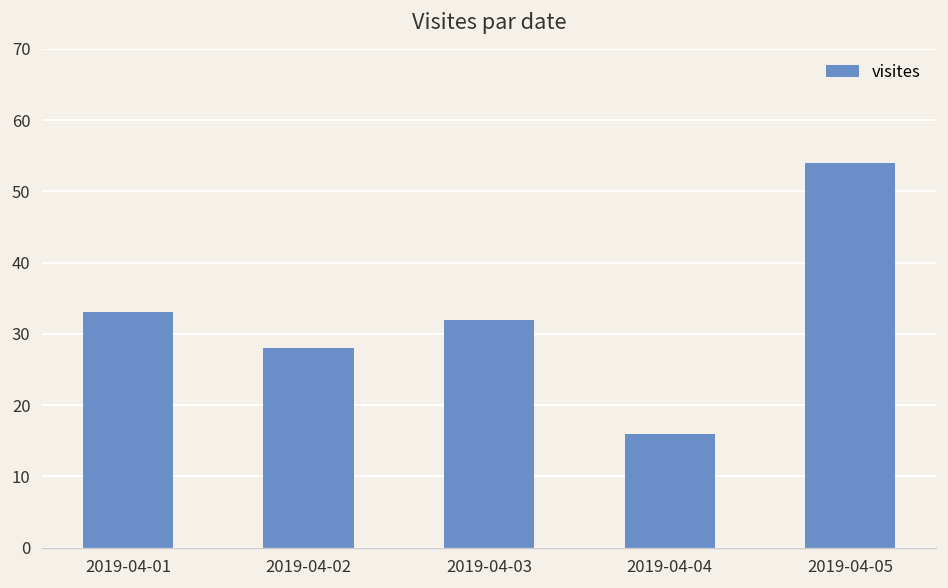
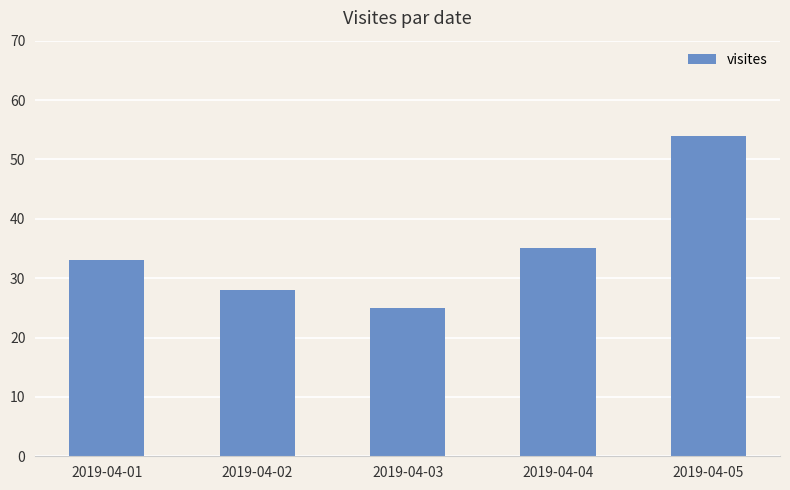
2019-04-03: 32 -> 25
2019-04-04: 16 -> 35
